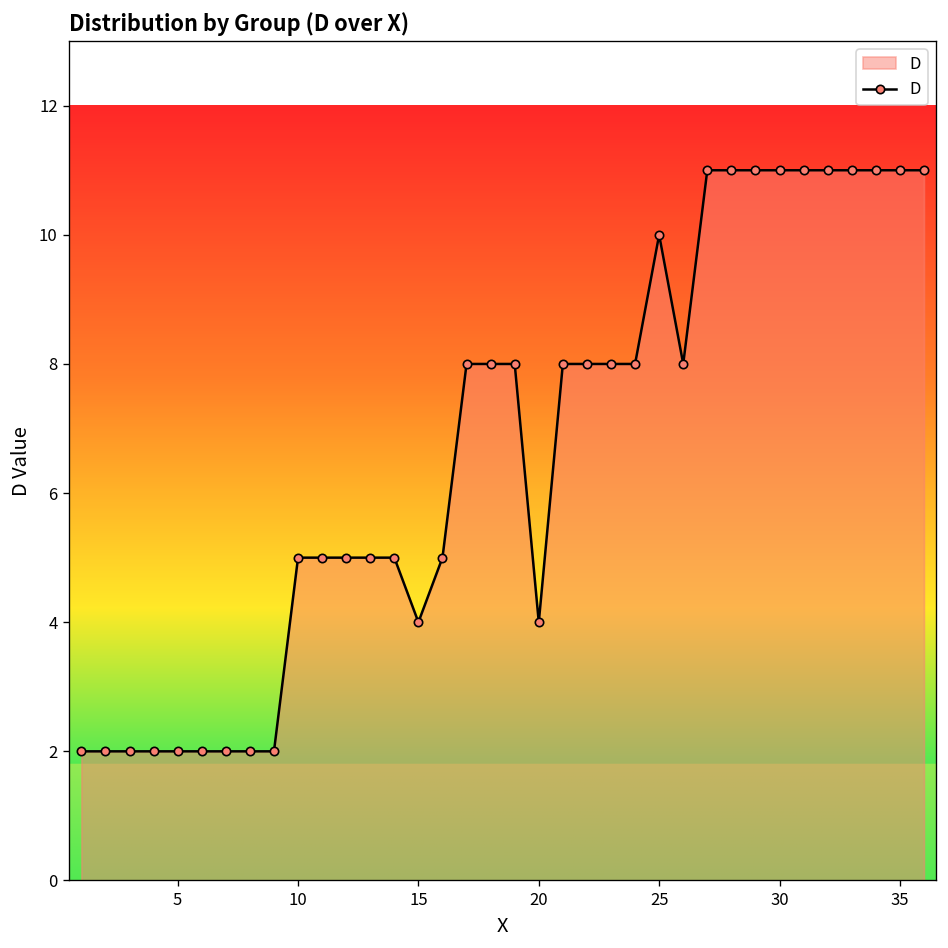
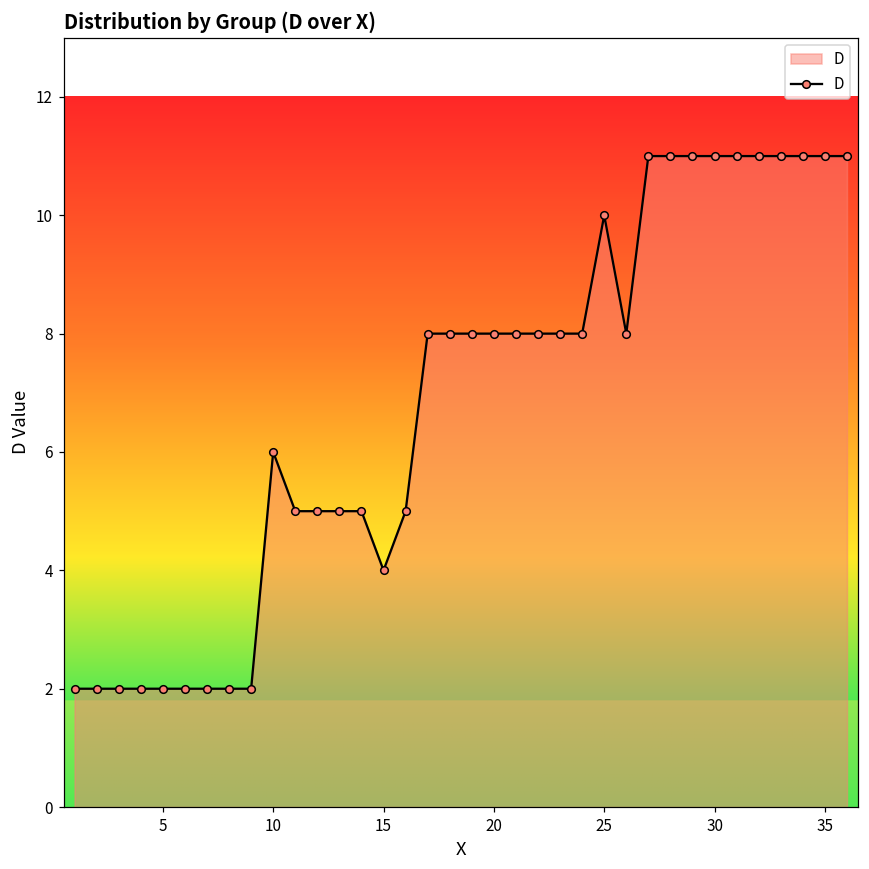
10: 5 -> 6
20: 4 -> 8
